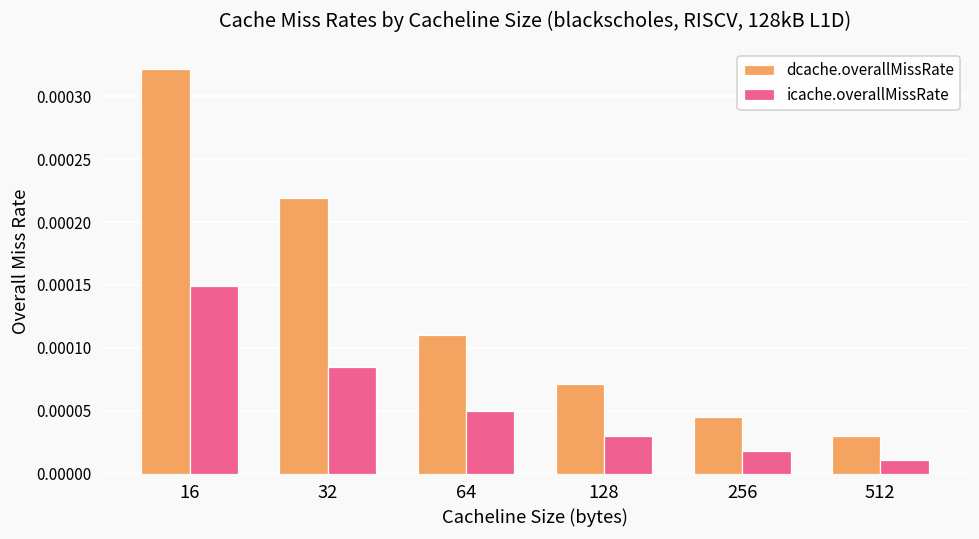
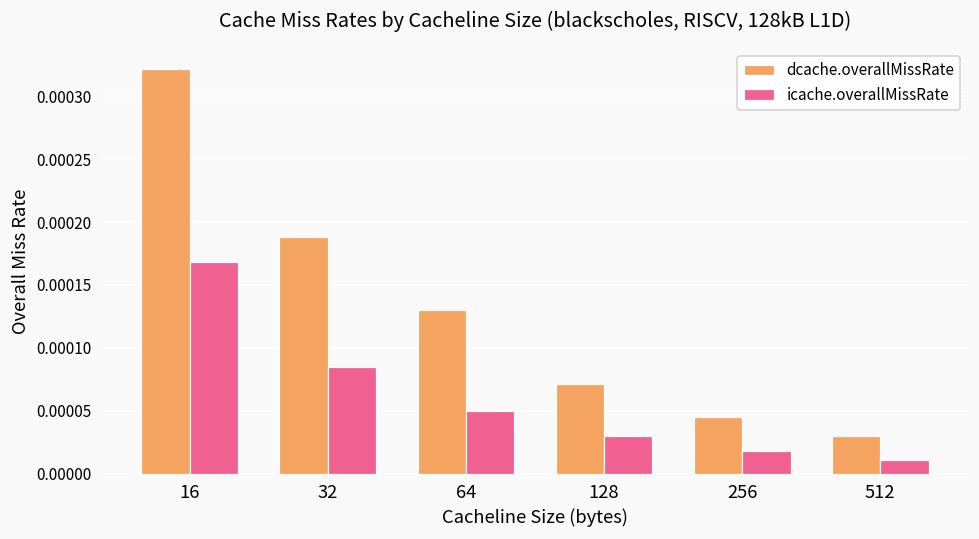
icache.overallMissRate, 16: 0.000149 -> 0.000168
dcache.overallMissRate, 32: 0.000219 -> 0.000188
dcache.overallMissRate, 64: 0.00011 -> 0.00013
